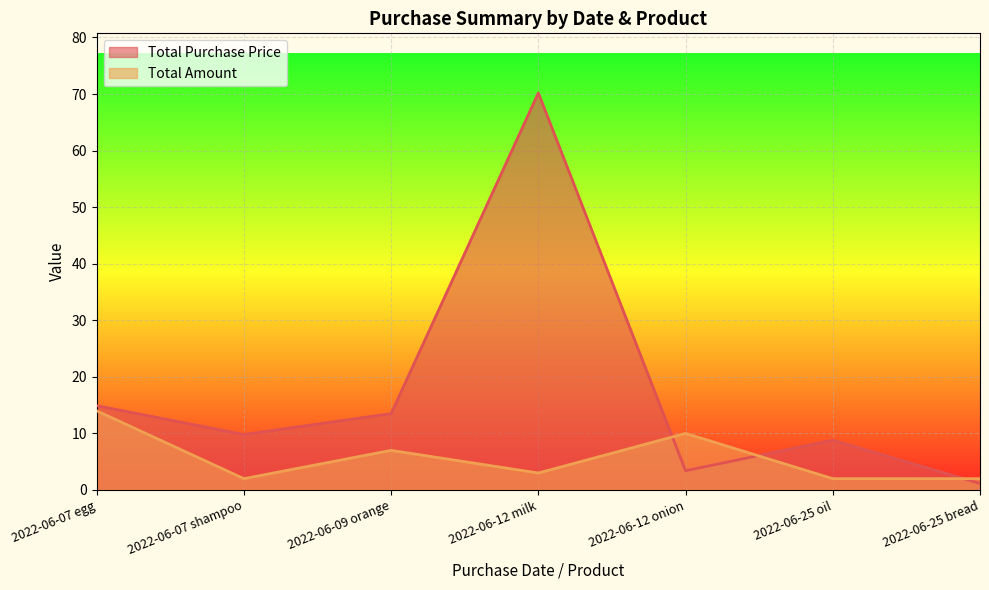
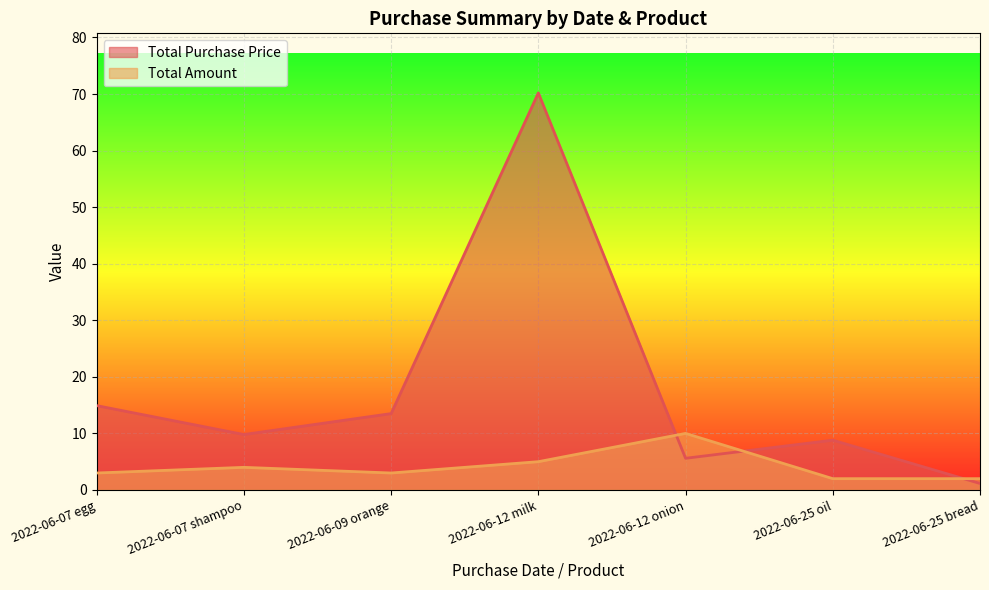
Total Amount, 2022-06-07 egg: 14 -> 3
Total Amount, 2022-06-07 shampoo: 2 -> 4
Total Amount, 2022-06-09 orange: 7 -> 3
Total Amount, 2022-06-12 milk: 3 -> 5
Total Purchase Price, 2022-06-12 onion: 3 -> 6
